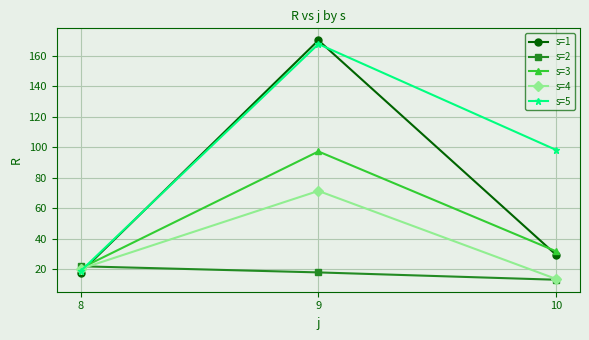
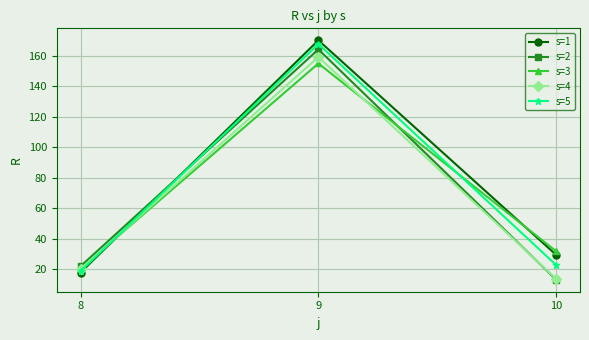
s=2, 9: 18 -> 164
s=3, 9: 97 -> 155
s=4, 9: 71 -> 159
s=5, 10: 98 -> 23
